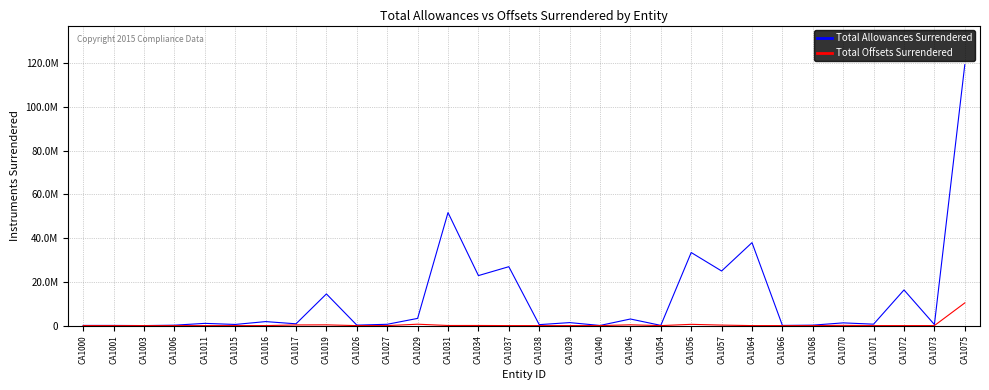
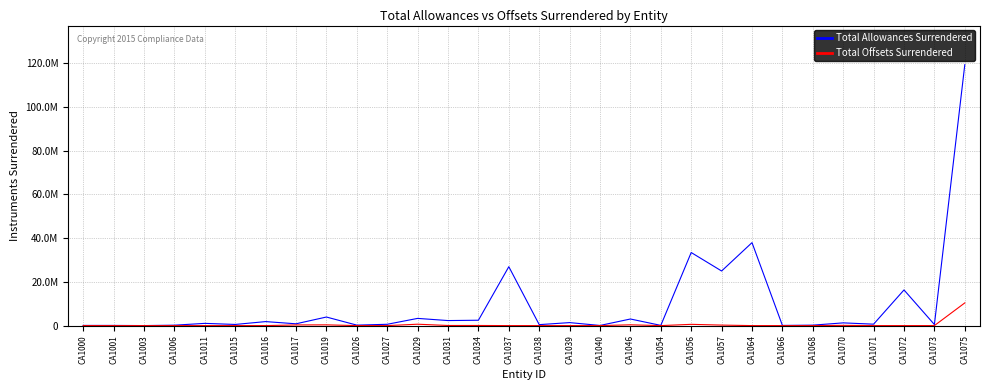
Total Allowances Surrendered, CA1019: 14000000 -> 4000000
Total Allowances Surrendered, CA1031: 52000000 -> 2000000
Total Allowances Surrendered, CA1034: 23000000 -> 2000000
